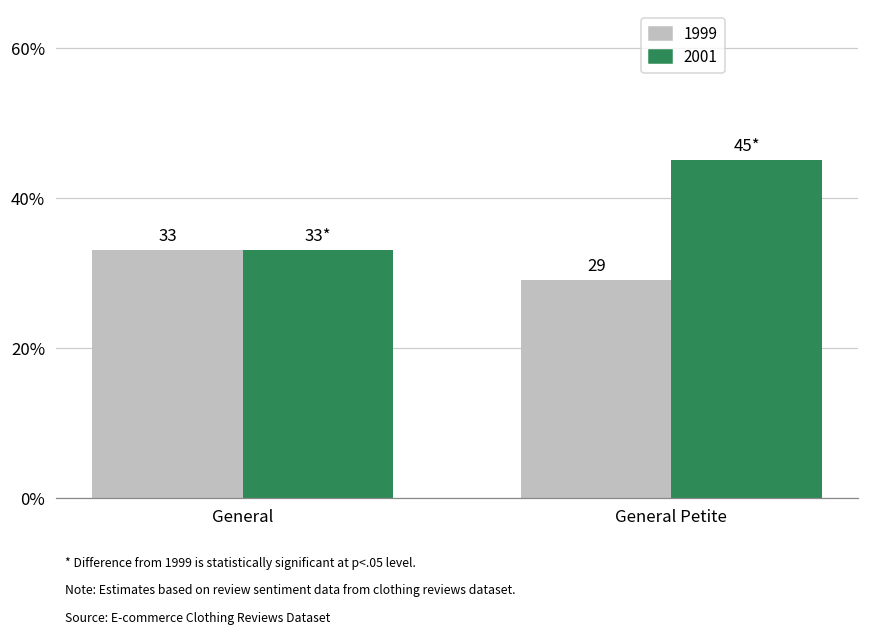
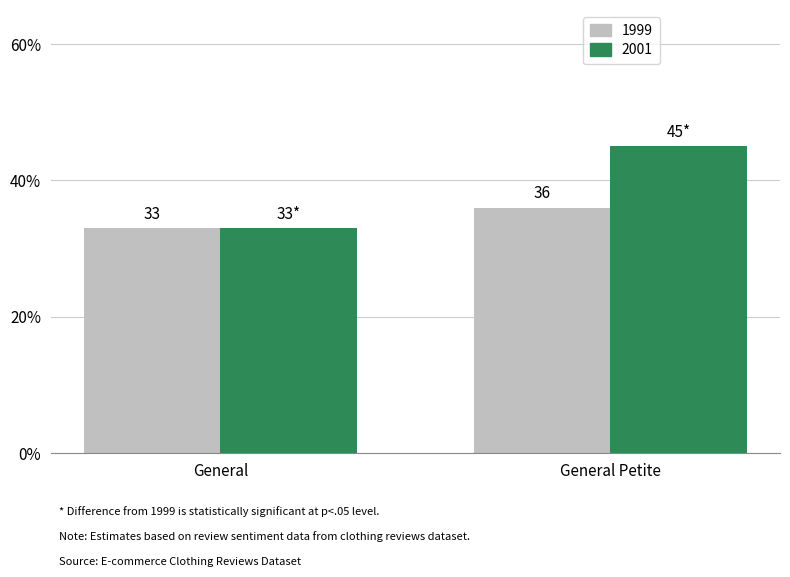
1999, General Petite: 29 -> 36
